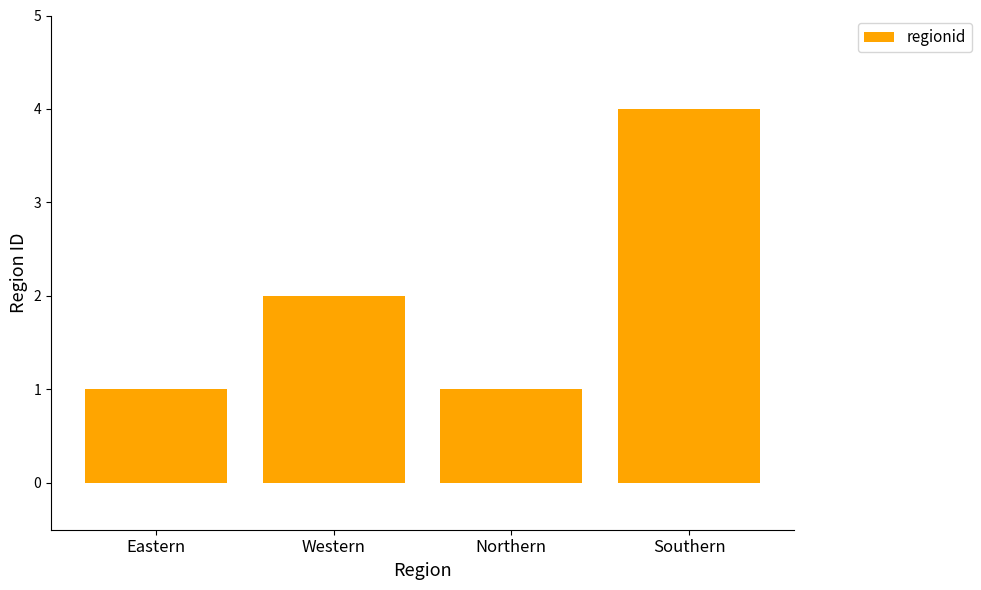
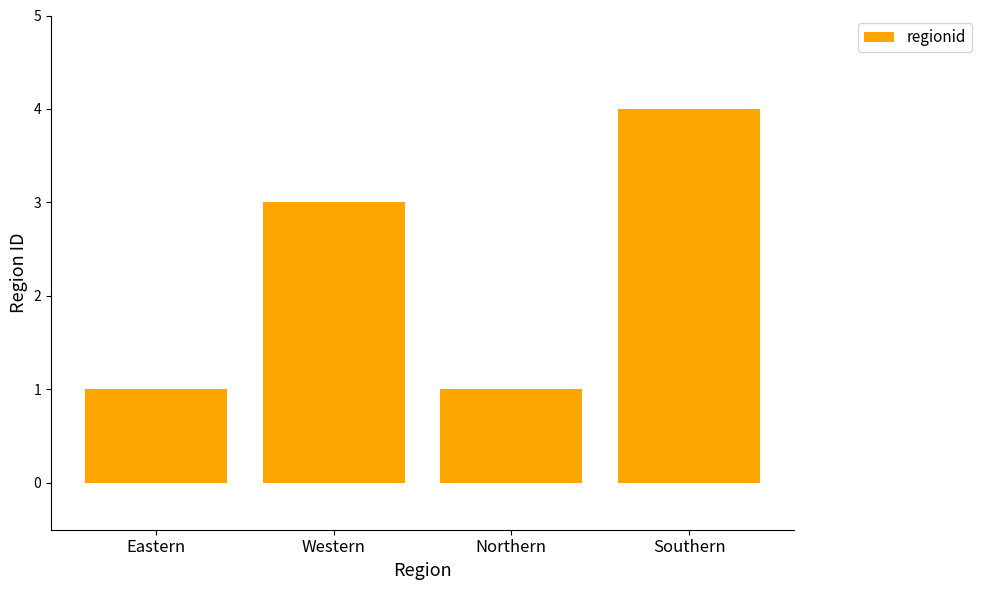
Western: 2 -> 3
